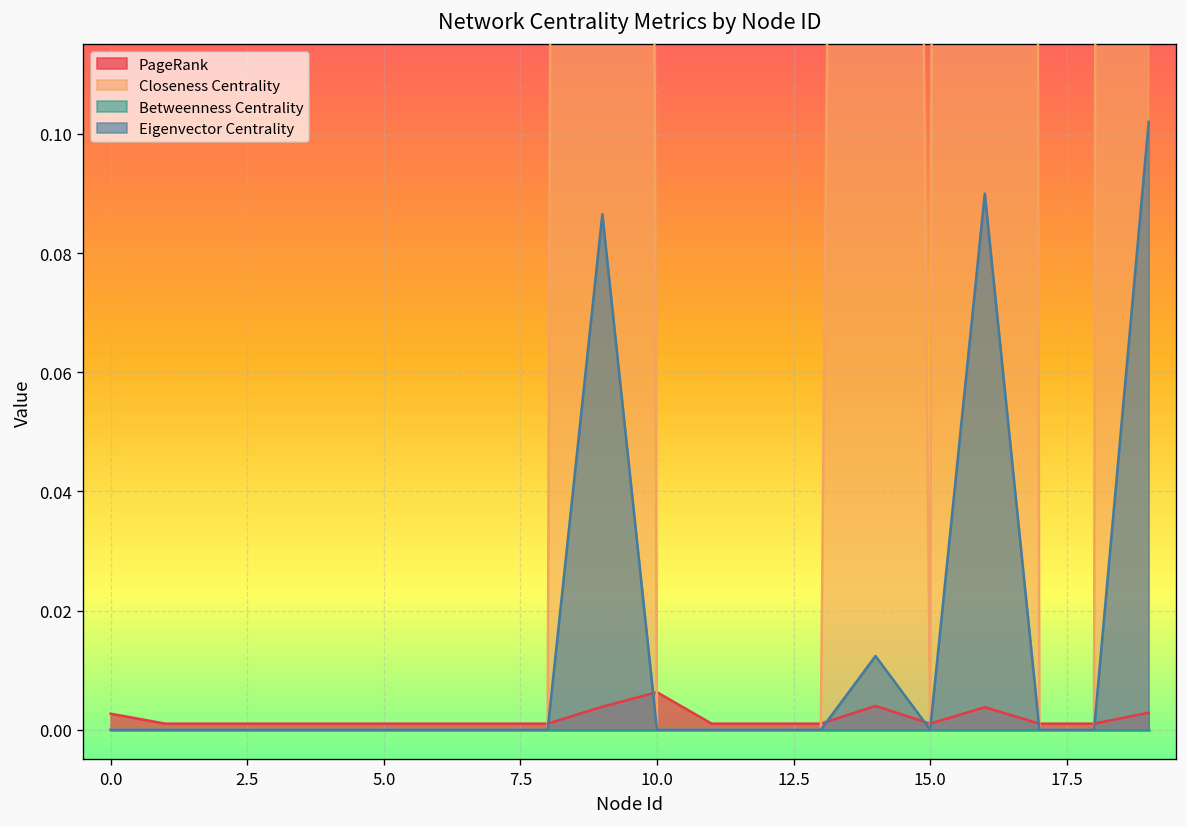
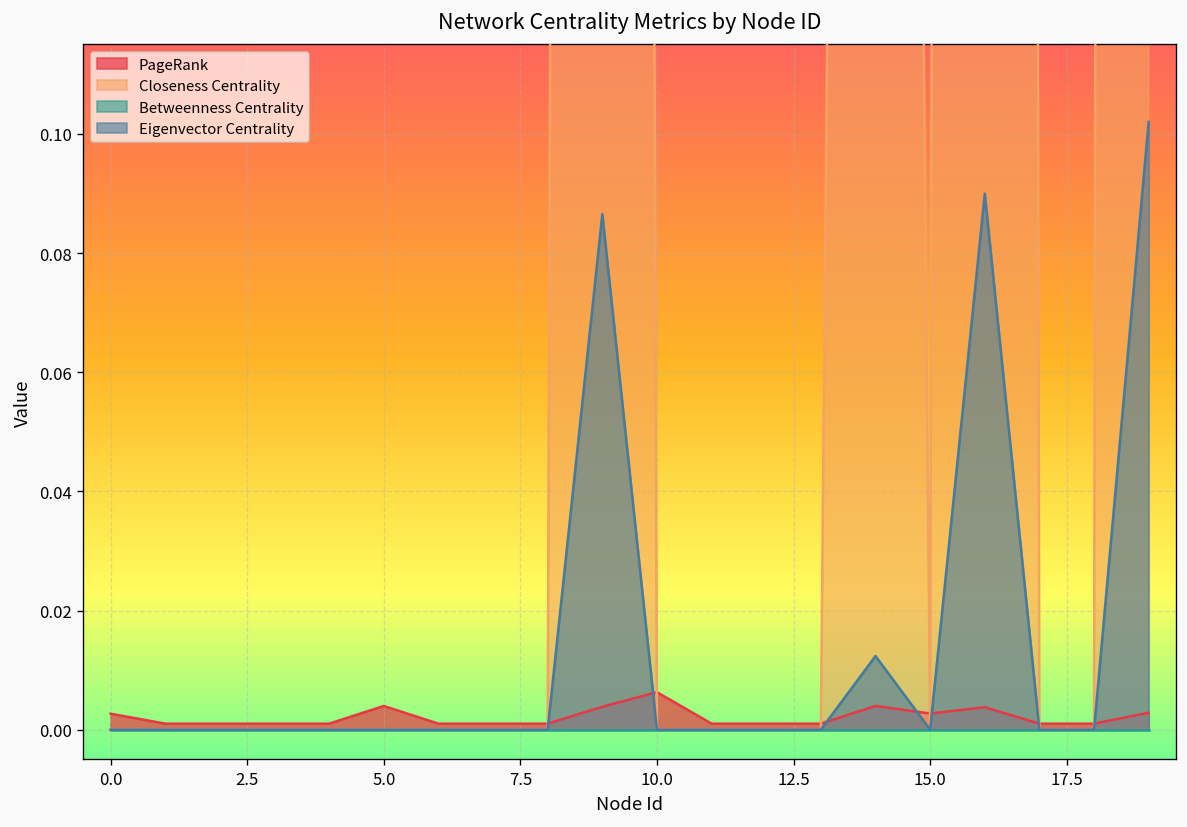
PageRank, 5.0: 0.001 -> 0.004
PageRank, 15.0: 0.001 -> 0.003
